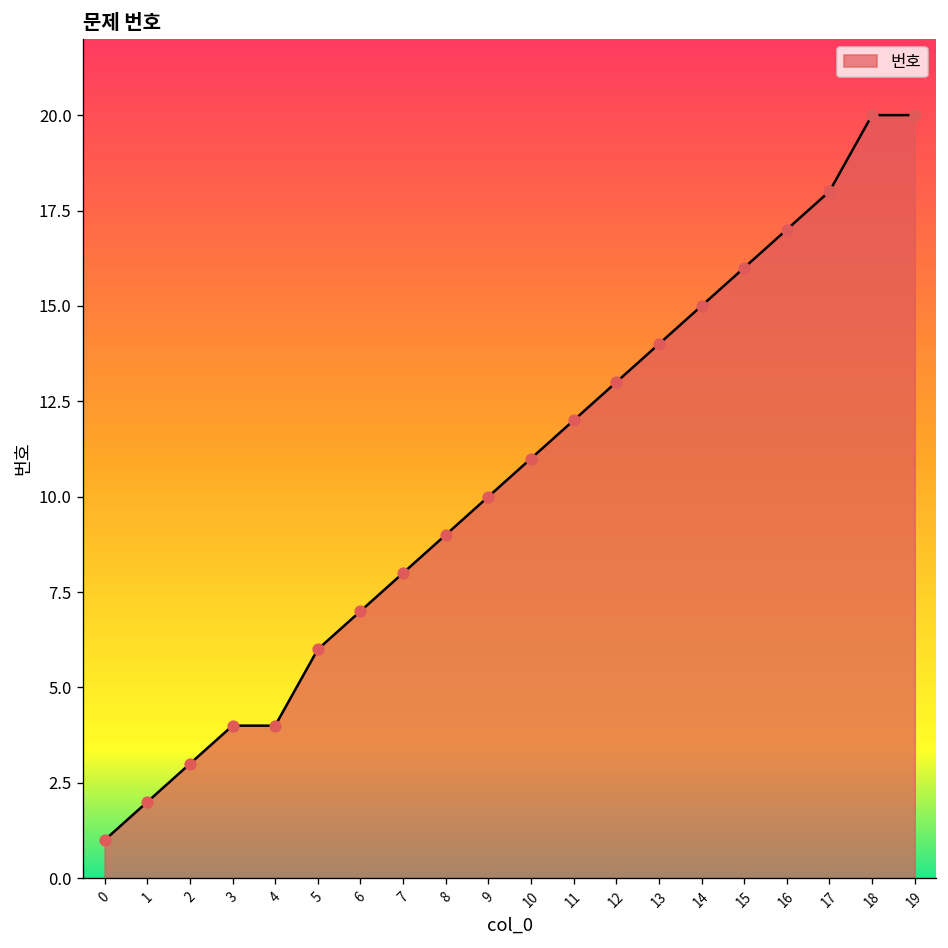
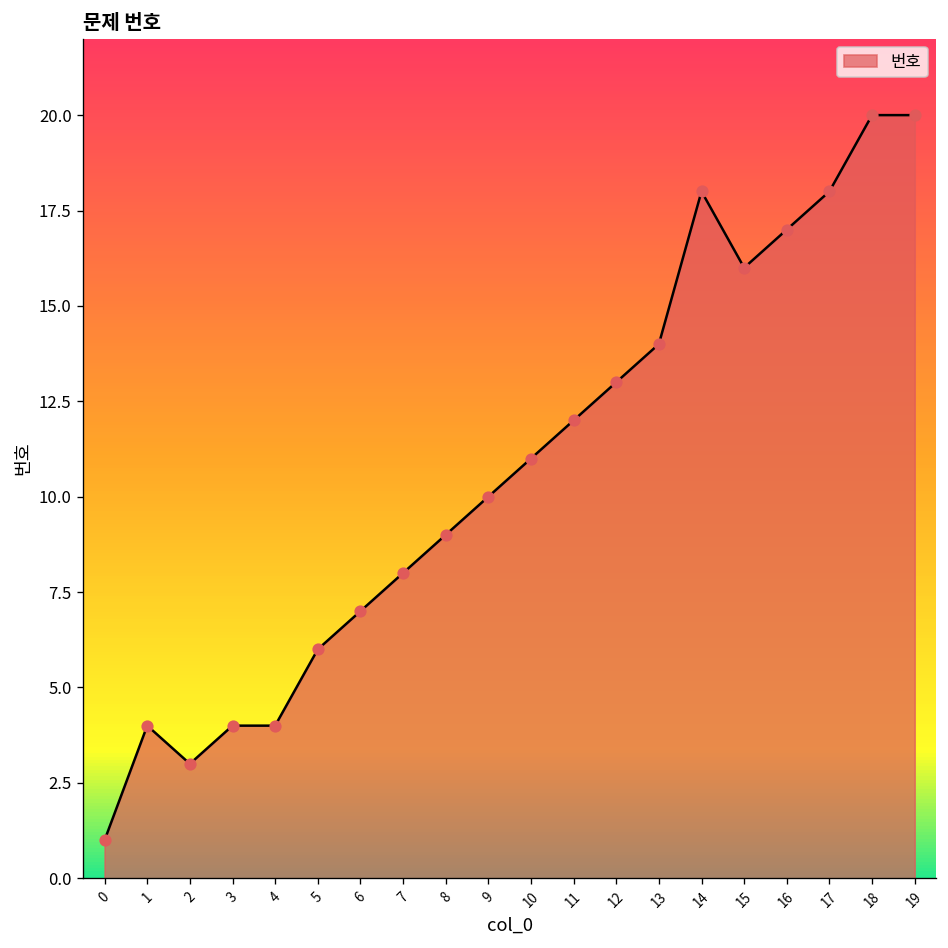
1: 2 -> 4
14: 15 -> 18
